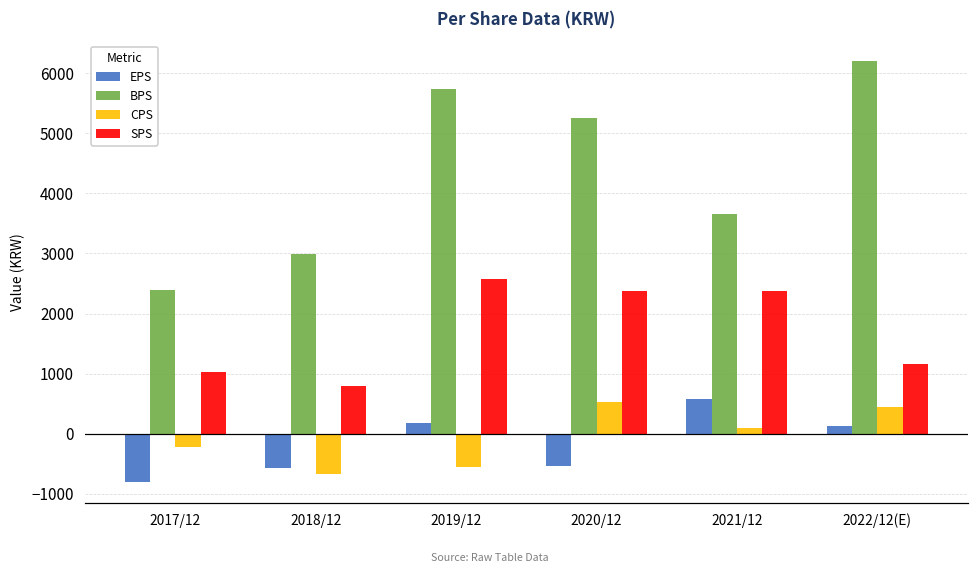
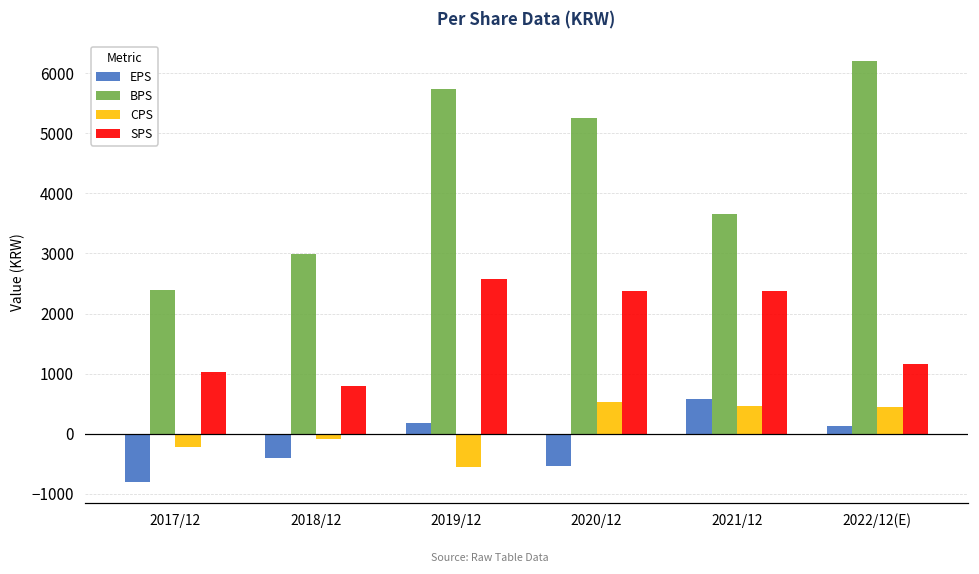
EPS, 2018/12: -600 -> -400
CPS, 2018/12: -700 -> -100
CPS, 2021/12: 100 -> 500
